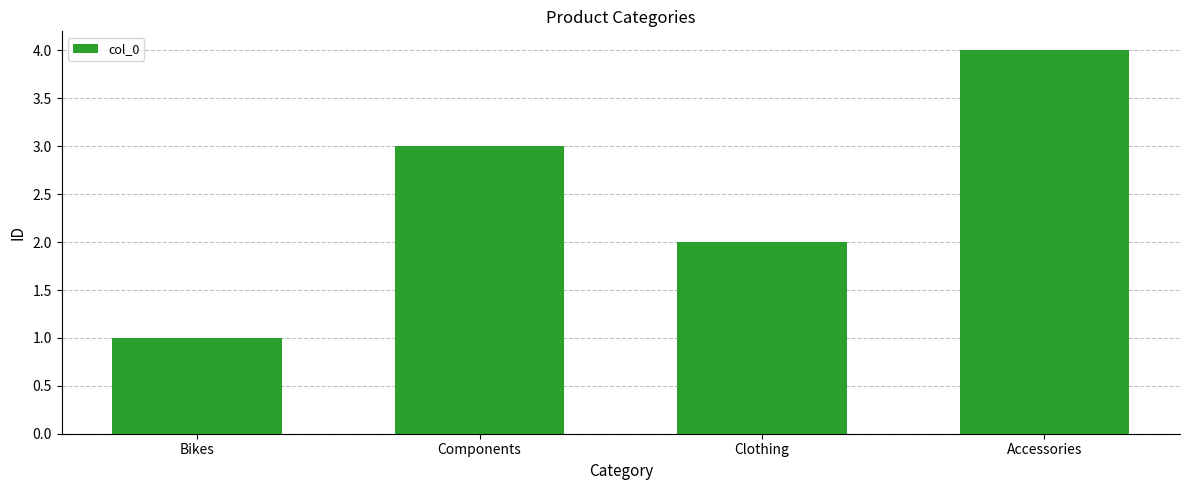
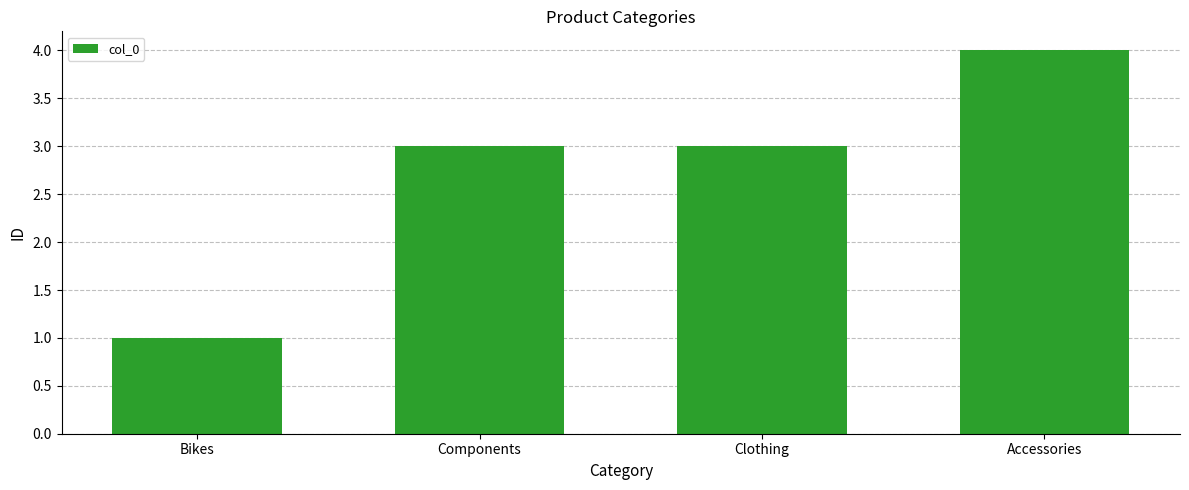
Clothing: 2 -> 3
